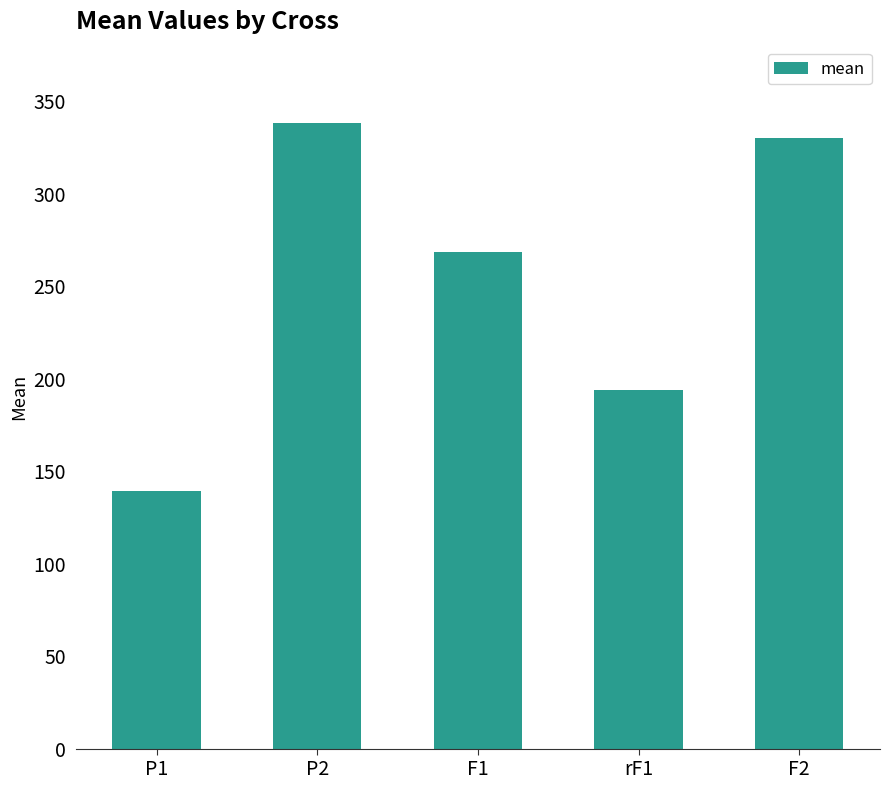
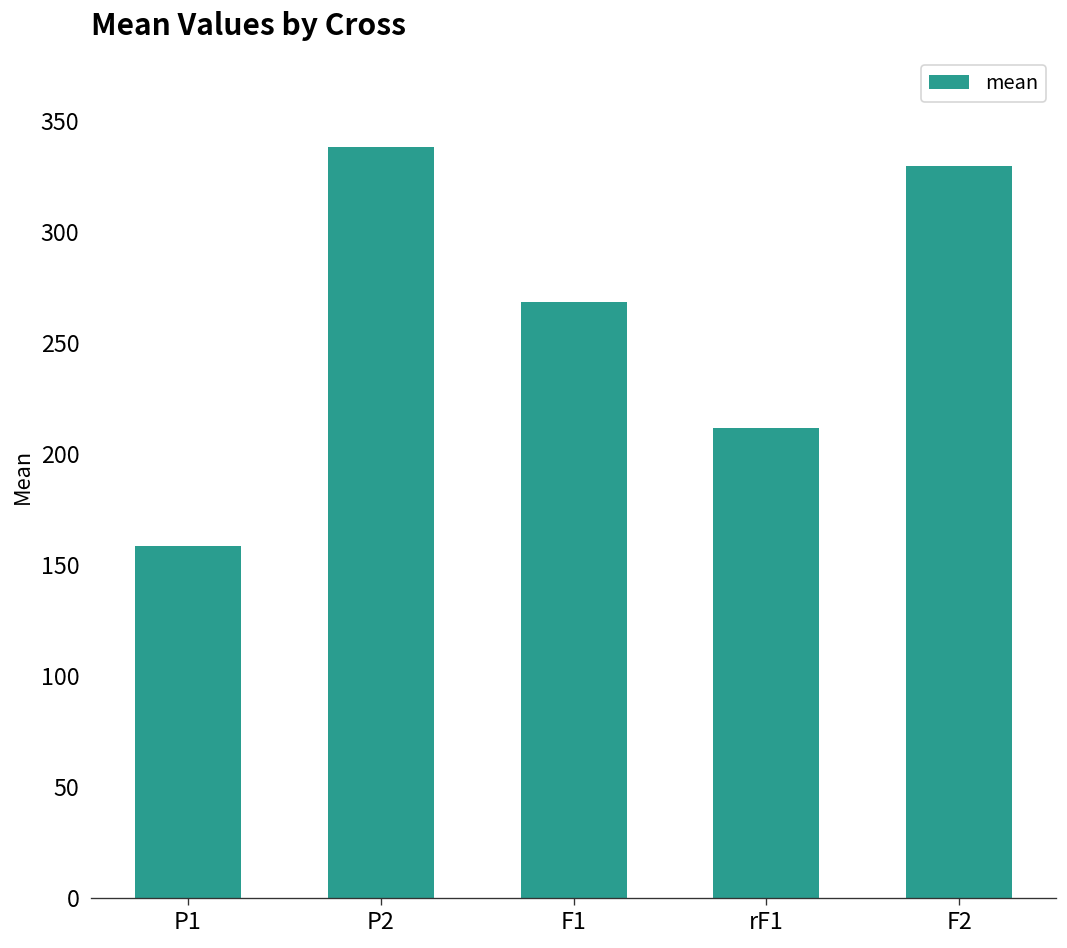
P1: 139 -> 159
rF1: 194 -> 212
